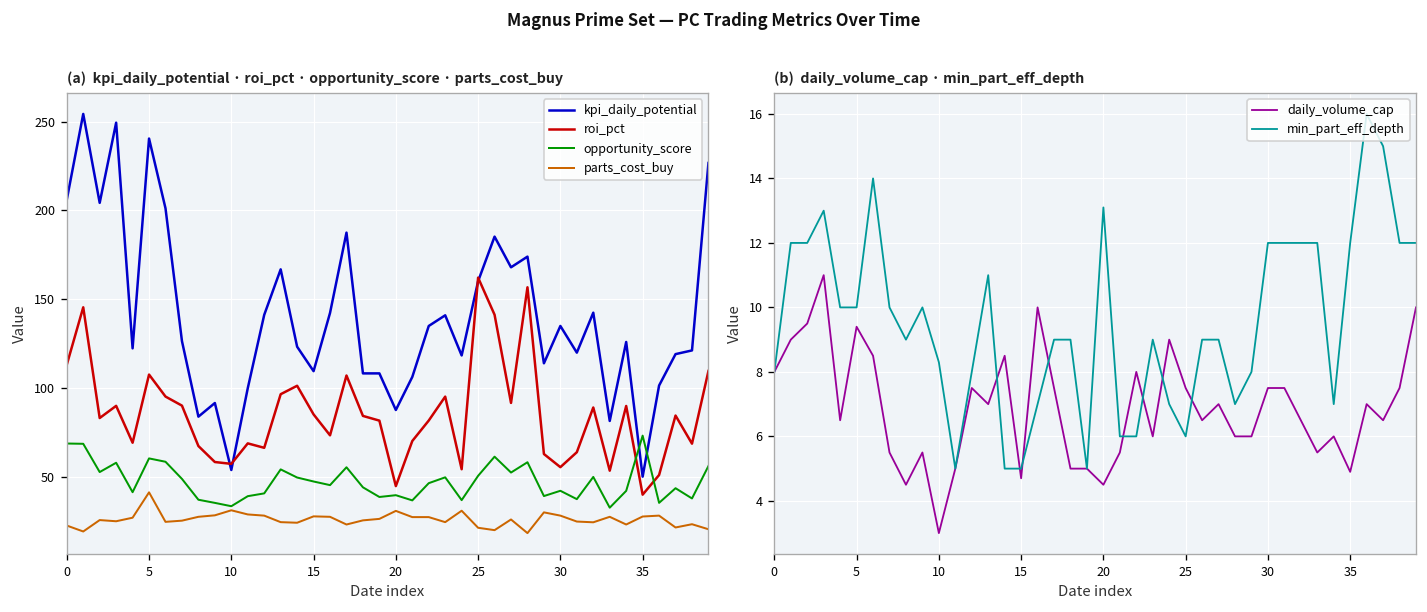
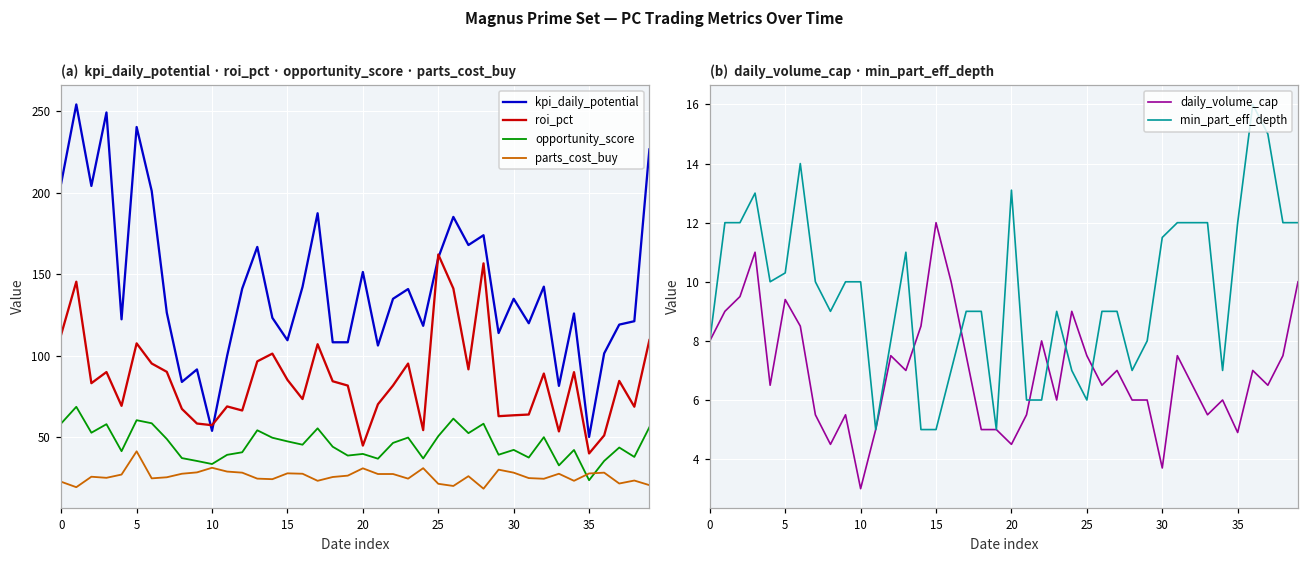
(a) kpi_daily_potential · roi_pct · opportunity_score · parts_cost_buy, opportunity_score, 0: 69 -> 59
(a) kpi_daily_potential · roi_pct · opportunity_score · parts_cost_buy, kpi_daily_potential, 20: 88 -> 151
(a) kpi_daily_potential · roi_pct · opportunity_score · parts_cost_buy, roi_pct, 30: 56 -> 64
(a) kpi_daily_potential · roi_pct · opportunity_score · parts_cost_buy, opportunity_score, 35: 73 -> 24
(b) daily_volume_cap · min_part_eff_depth, min_part_eff_depth, 5: 10.0 -> 10.3
(b) daily_volume_cap · min_part_eff_depth, min_part_eff_depth, 10: 8.3 -> 10.0
(b) daily_volume_cap · min_part_eff_depth, daily_volume_cap, 15: 4.7 -> 12.0
(b) daily_volume_cap · min_part_eff_depth, daily_volume_cap, 30: 7.5 -> 3.7
(b) daily_volume_cap · min_part_eff_depth, min_part_eff_depth, 30: 12.0 -> 11.5
